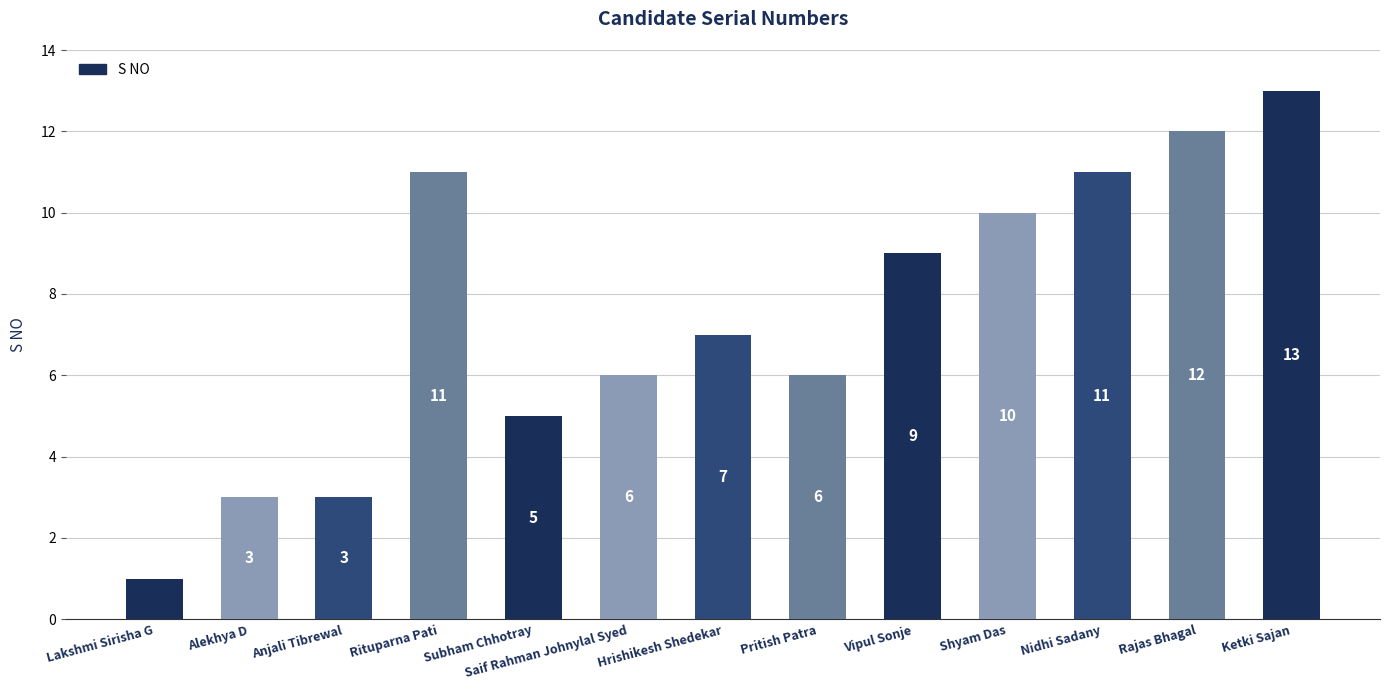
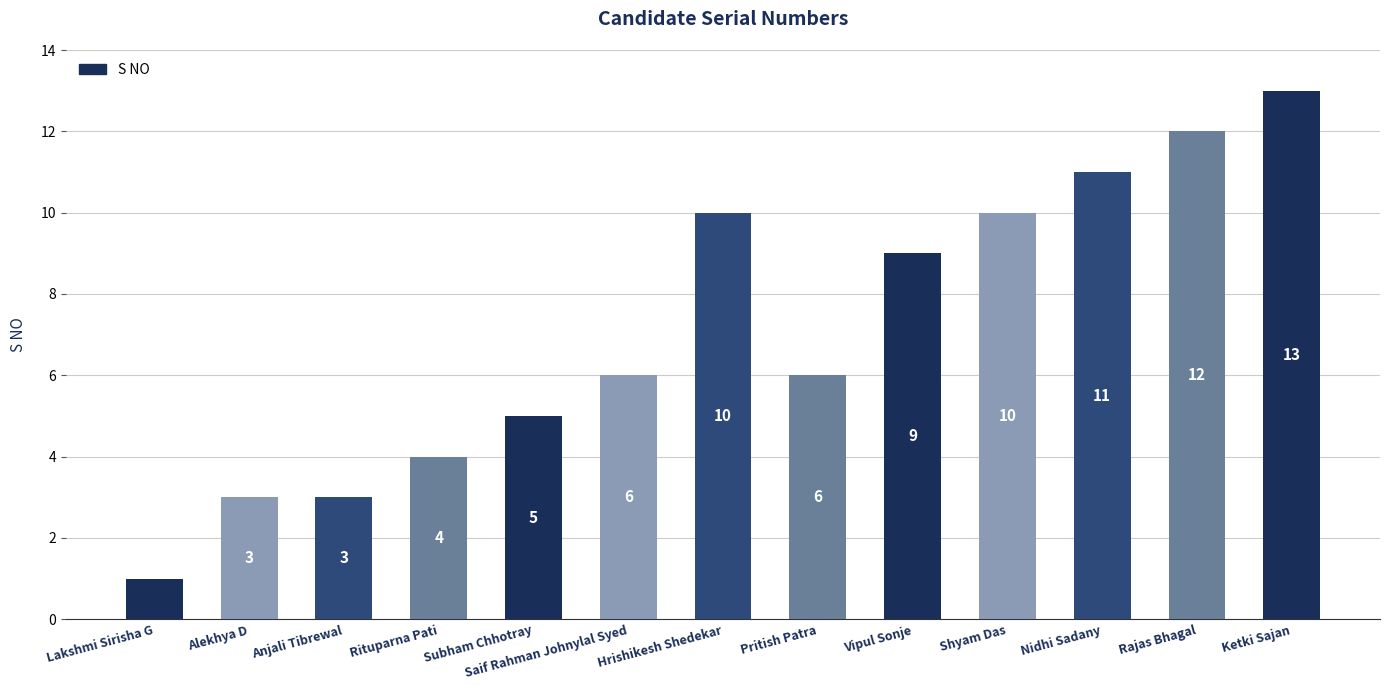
Rituparna Pati: 11 -> 4
Hrishikesh Shedekar: 7 -> 10
